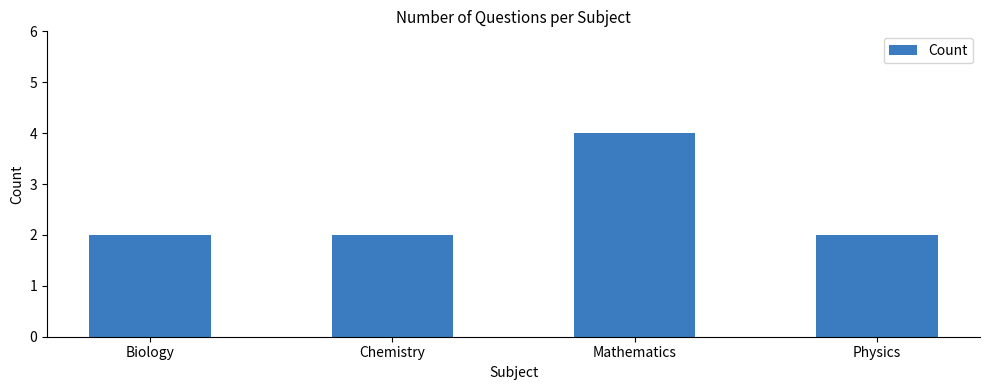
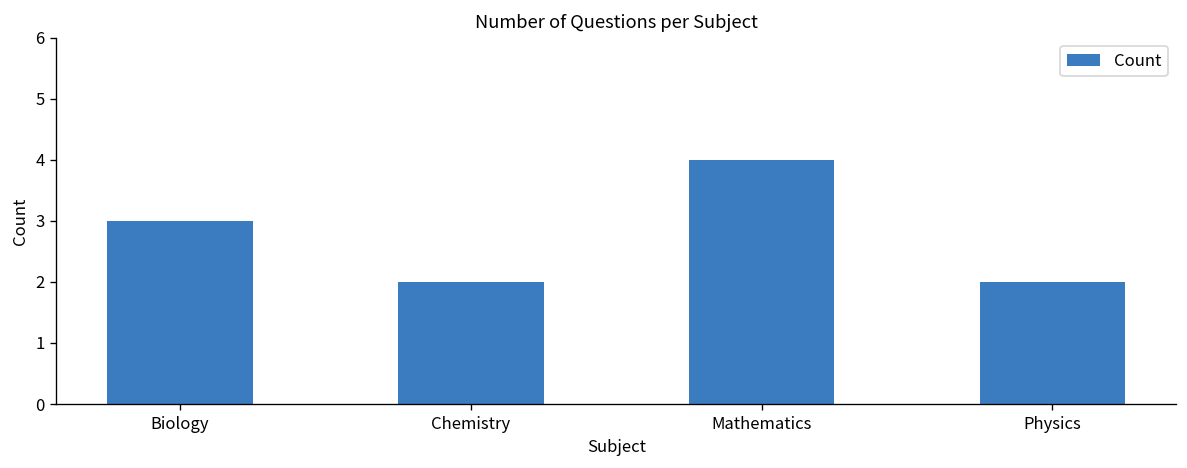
Biology: 2 -> 3
